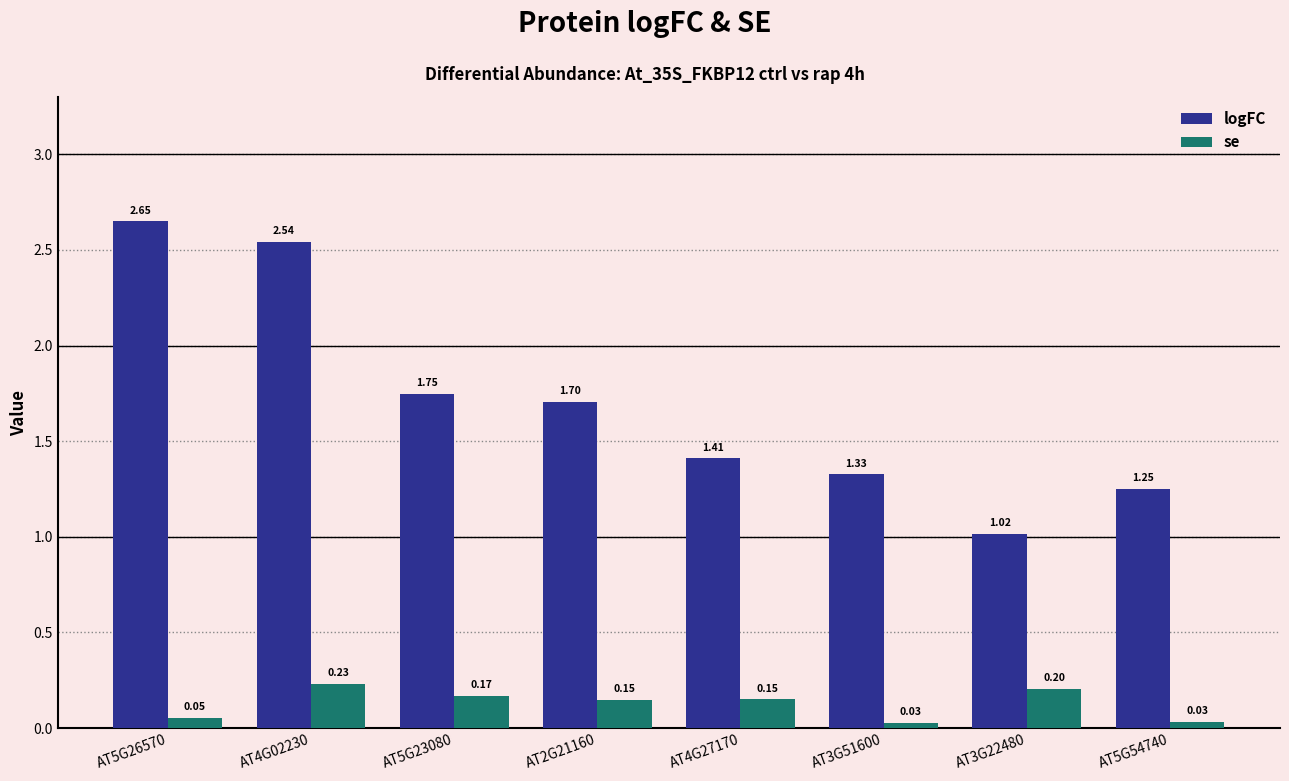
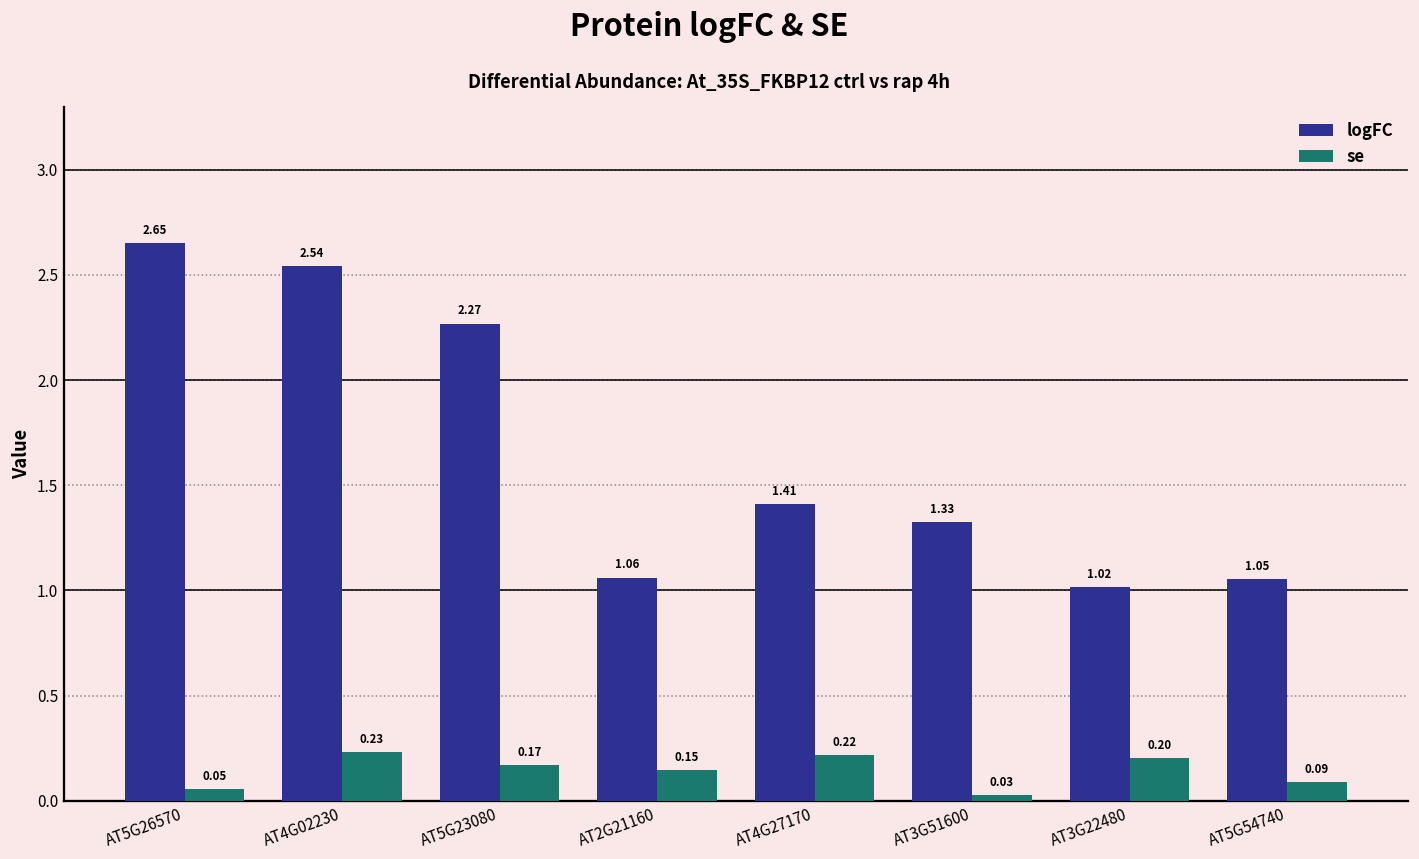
logFC, AT5G23080: 1.75 -> 2.27
logFC, AT2G21160: 1.70 -> 1.06
se, AT4G27170: 0.15 -> 0.22
logFC, AT5G54740: 1.25 -> 1.05
se, AT5G54740: 0.03 -> 0.09
